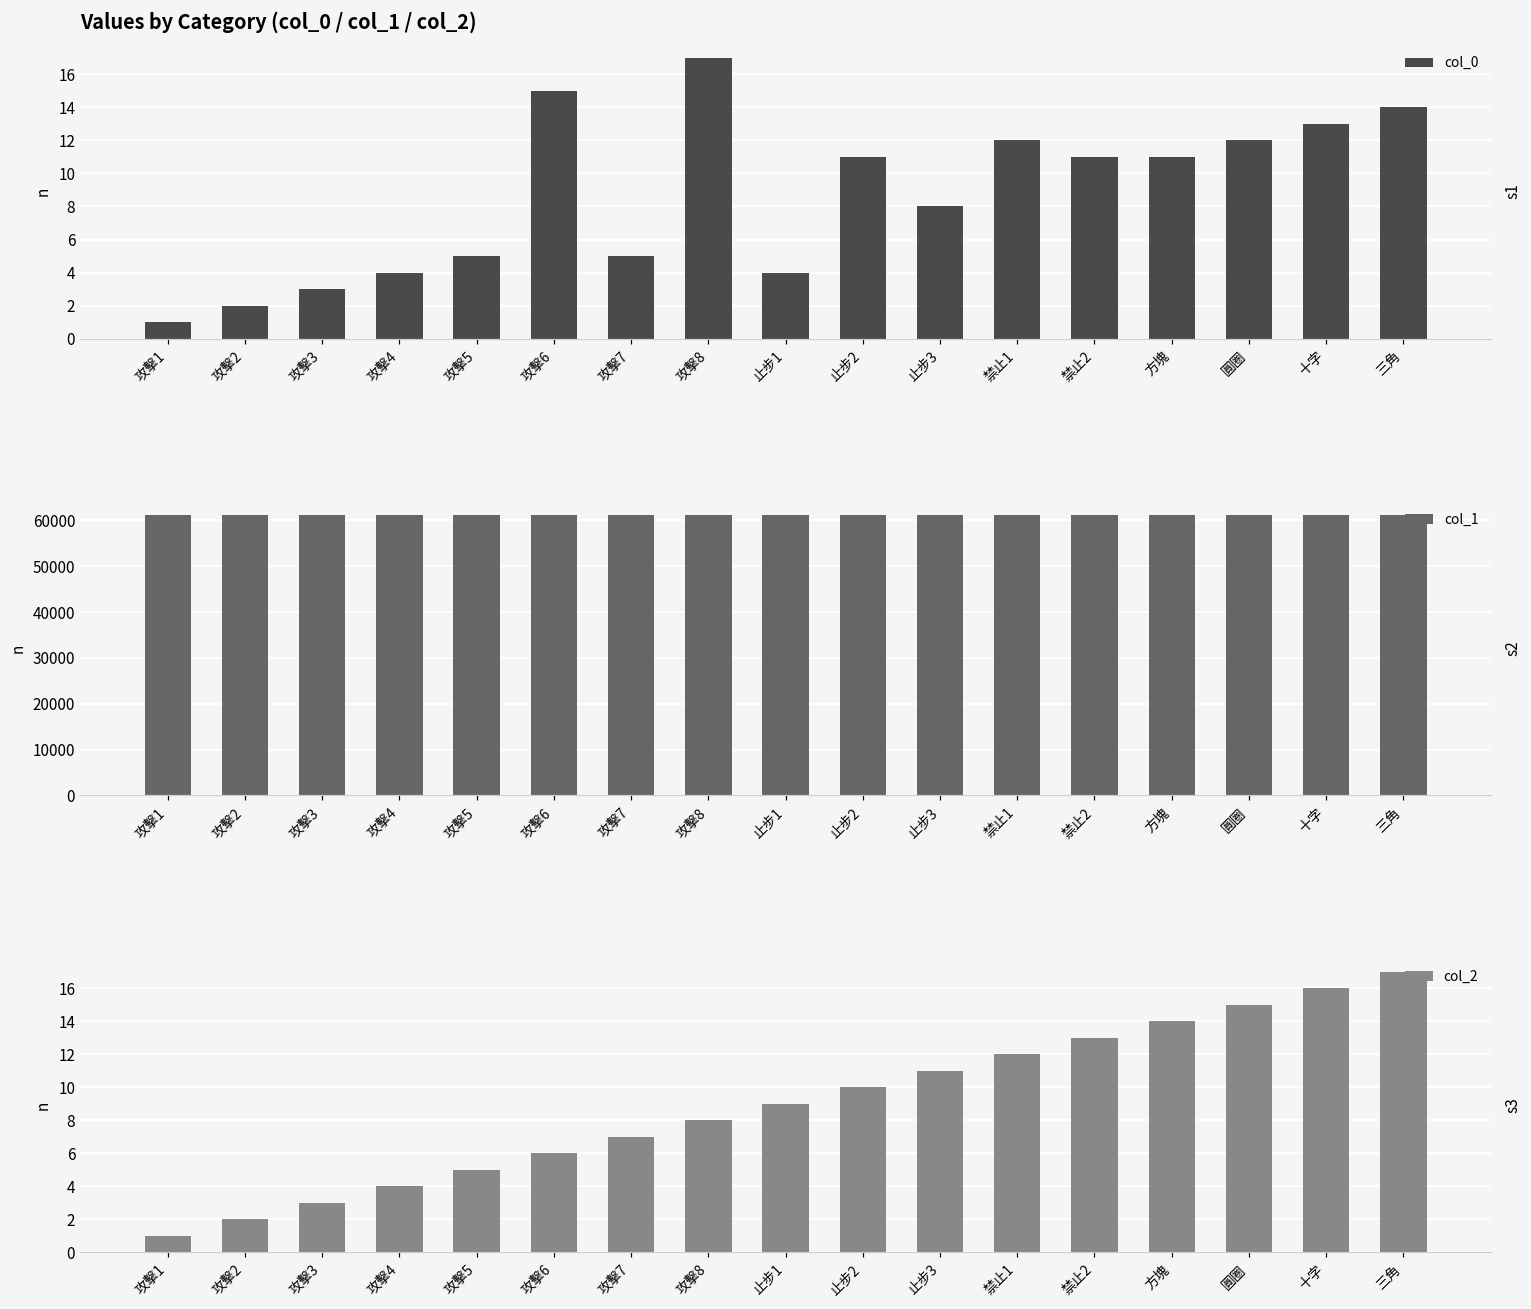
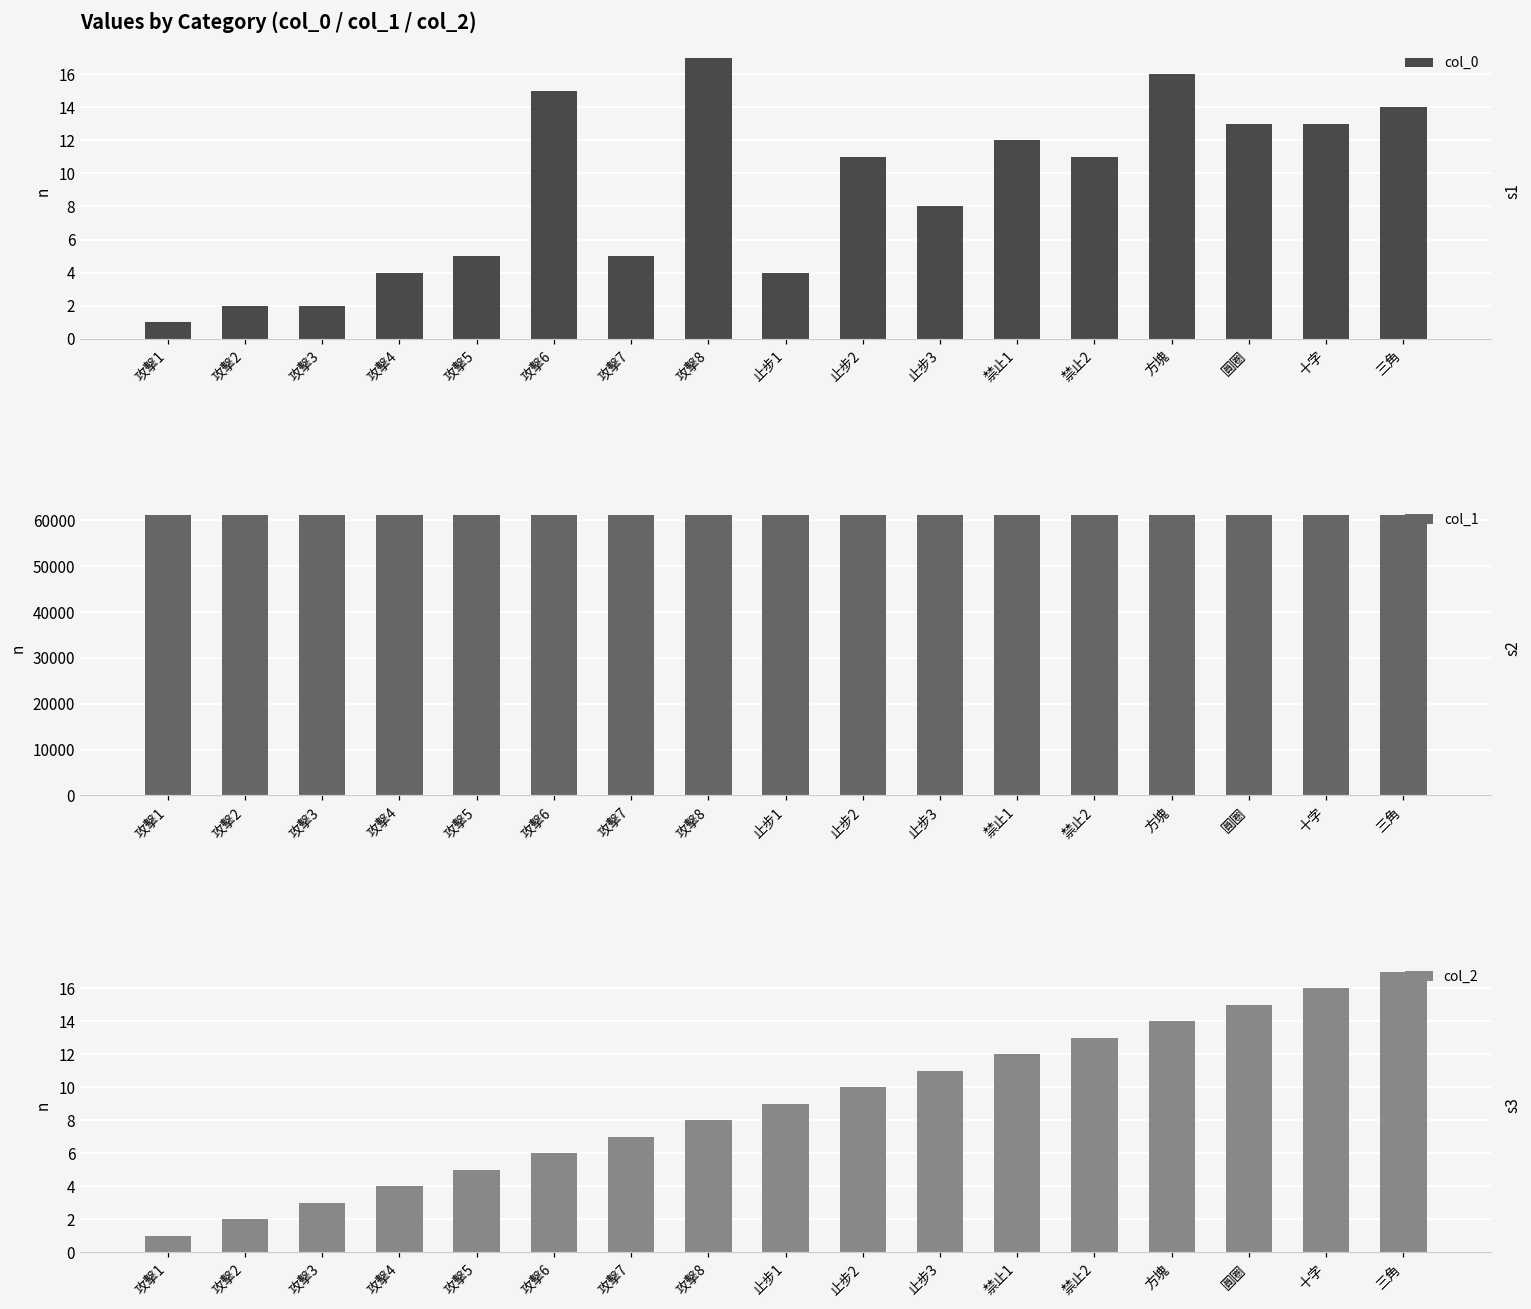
Values by Category (col_0 / col_1 / col_2), 攻擊3: 3 -> 2
Values by Category (col_0 / col_1 / col_2), 方塊: 11 -> 16
Values by Category (col_0 / col_1 / col_2), 圓圈: 12 -> 13
